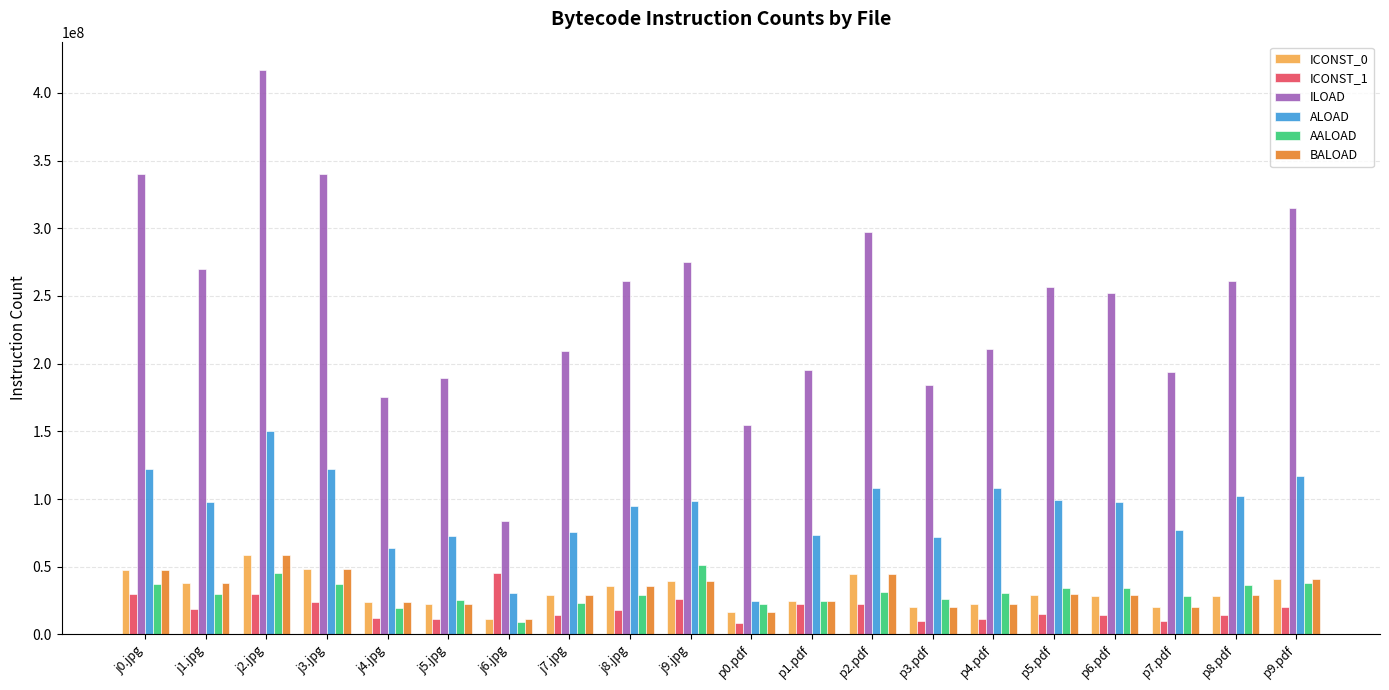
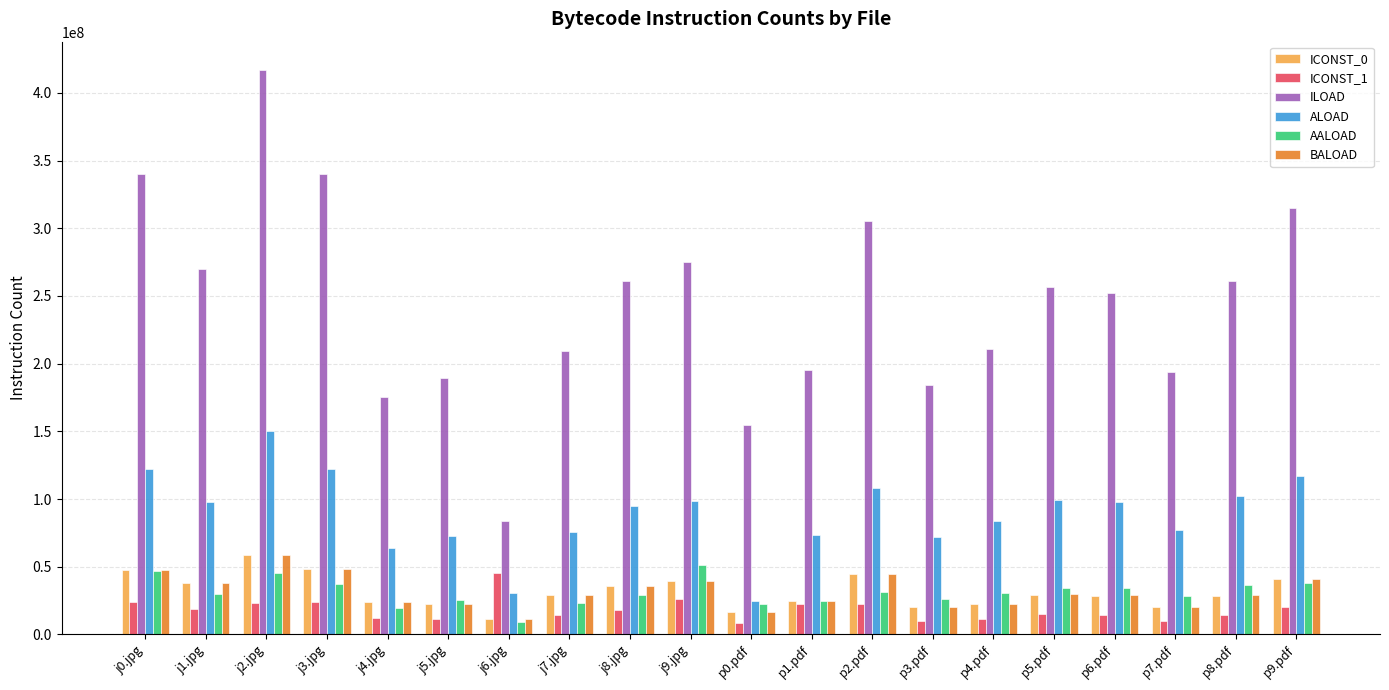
ICONST_1, j0.jpg: 30000000 -> 24000000
AALOAD, j0.jpg: 37000000 -> 47000000
ICONST_1, j2.jpg: 30000000 -> 23000000
ILOAD, p2.pdf: 298000000 -> 306000000
ALOAD, p4.pdf: 108000000 -> 83000000
